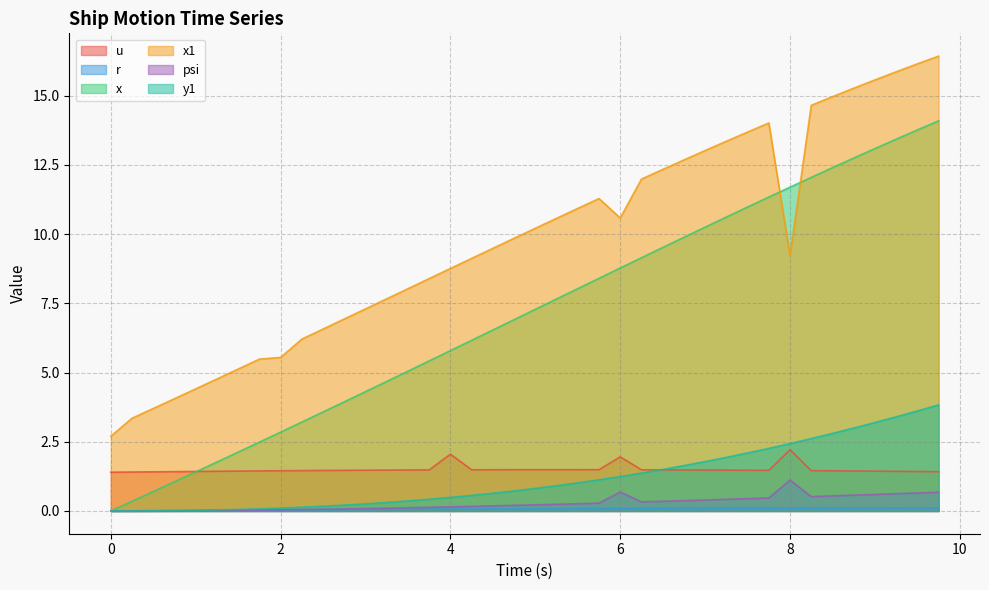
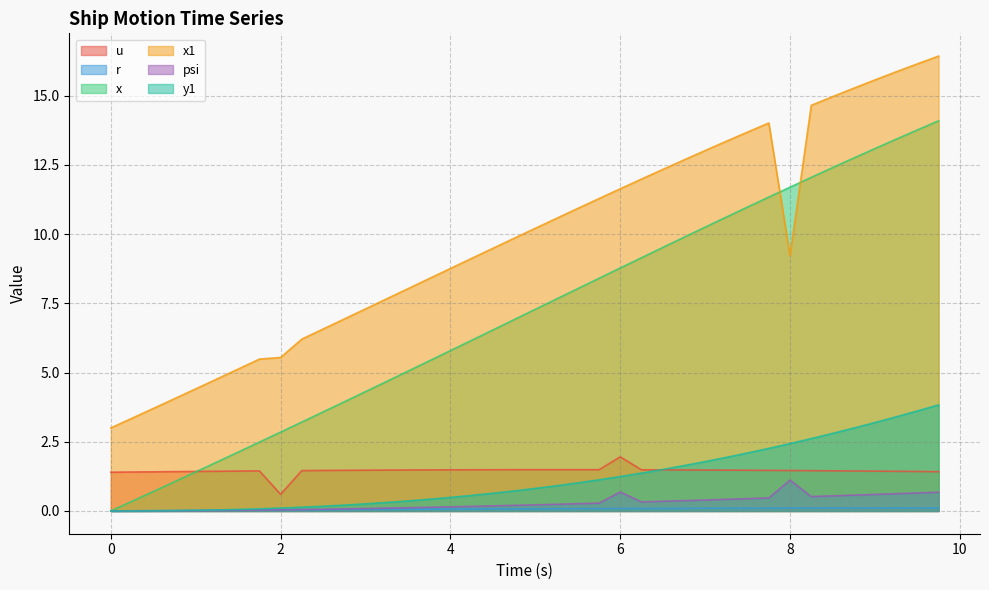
x1, 0: 2.7 -> 3.0
u, 2: 1.5 -> 0.6
u, 4: 2.1 -> 1.5
x1, 6: 10.6 -> 11.6
u, 8: 2.2 -> 1.5
